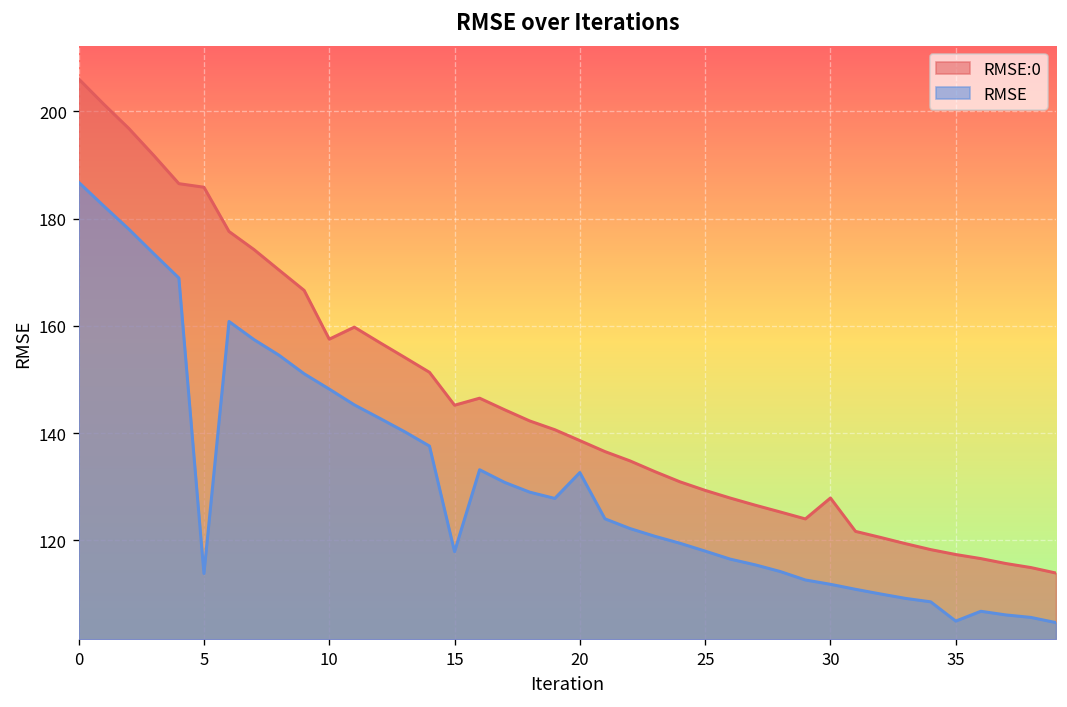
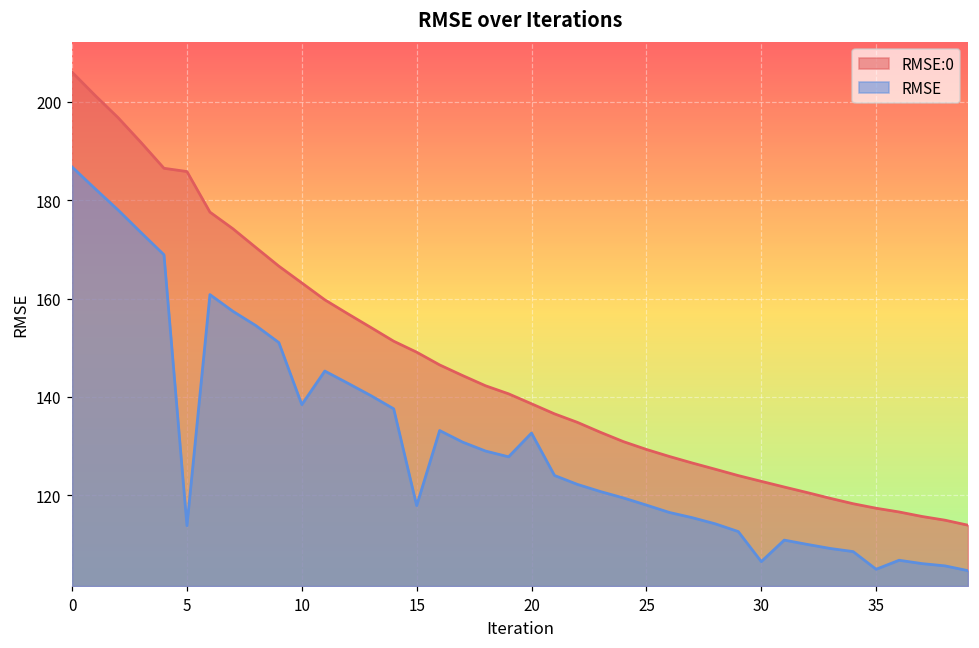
RMSE:0, 10: 158 -> 163
RMSE, 10: 148 -> 138
RMSE:0, 15: 145 -> 149
RMSE:0, 30: 128 -> 123
RMSE, 30: 112 -> 107
